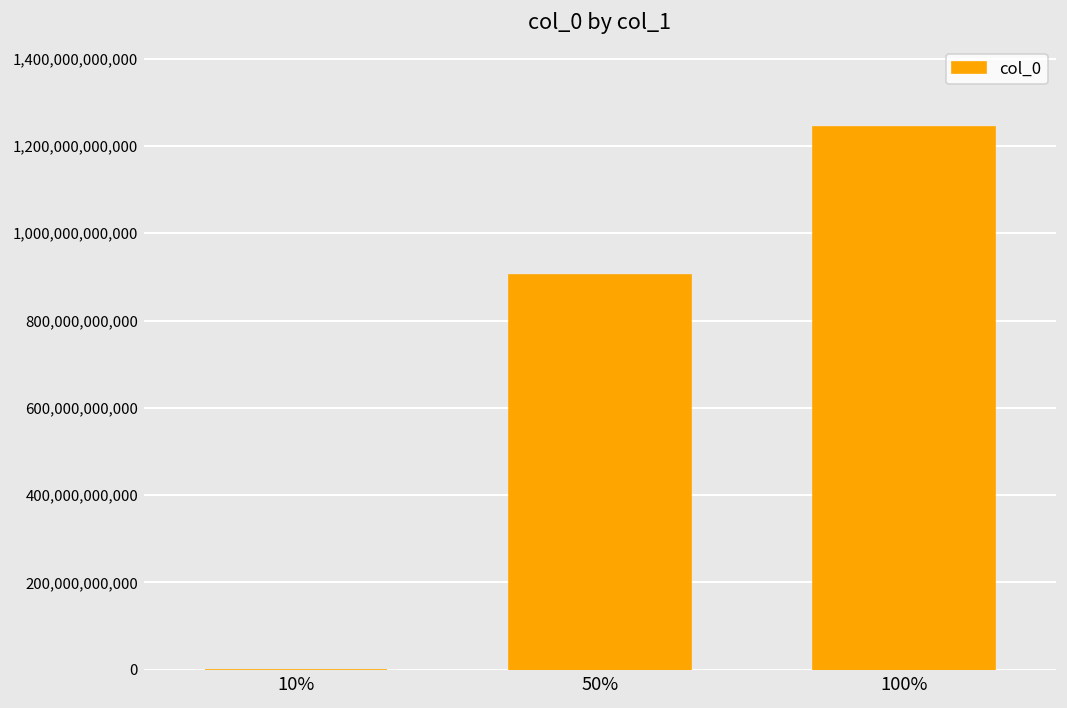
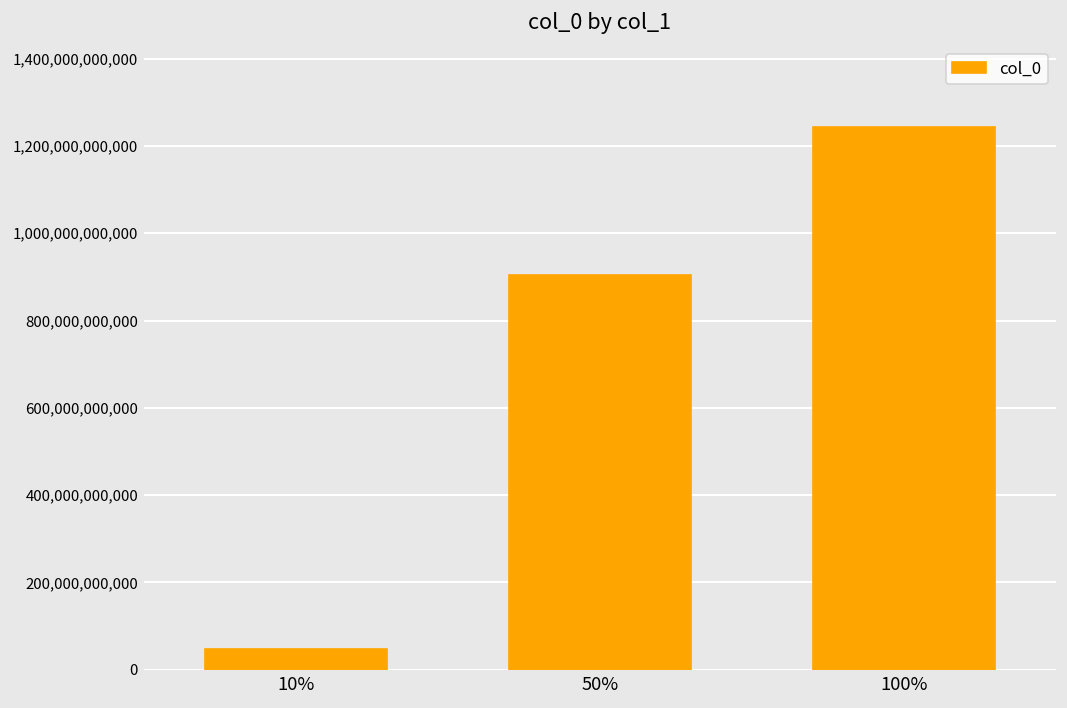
10%: 0 -> 50,000,000,000
